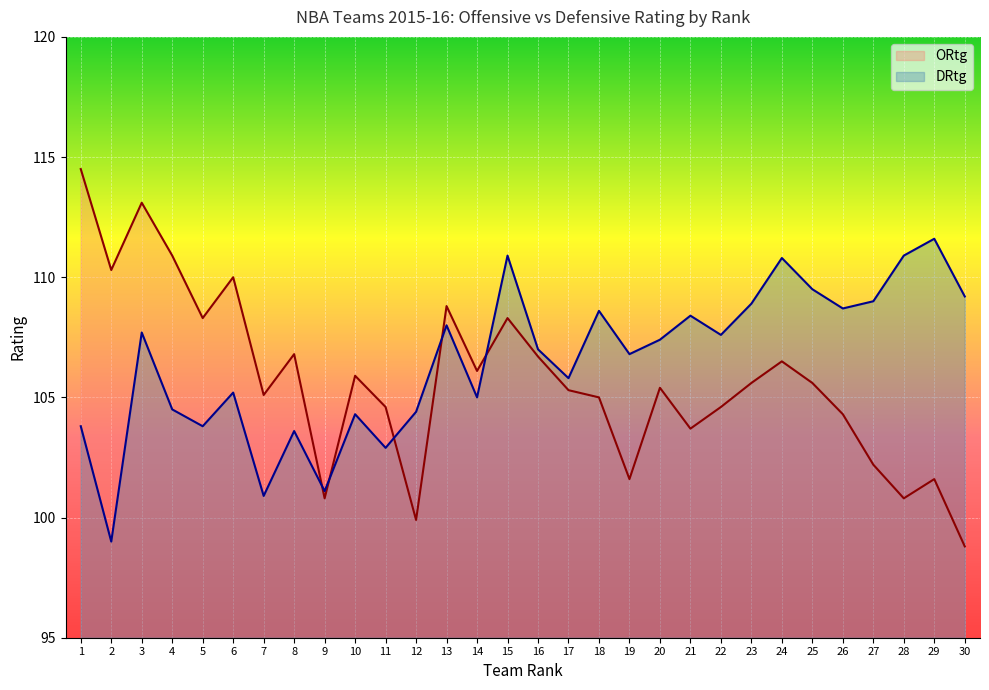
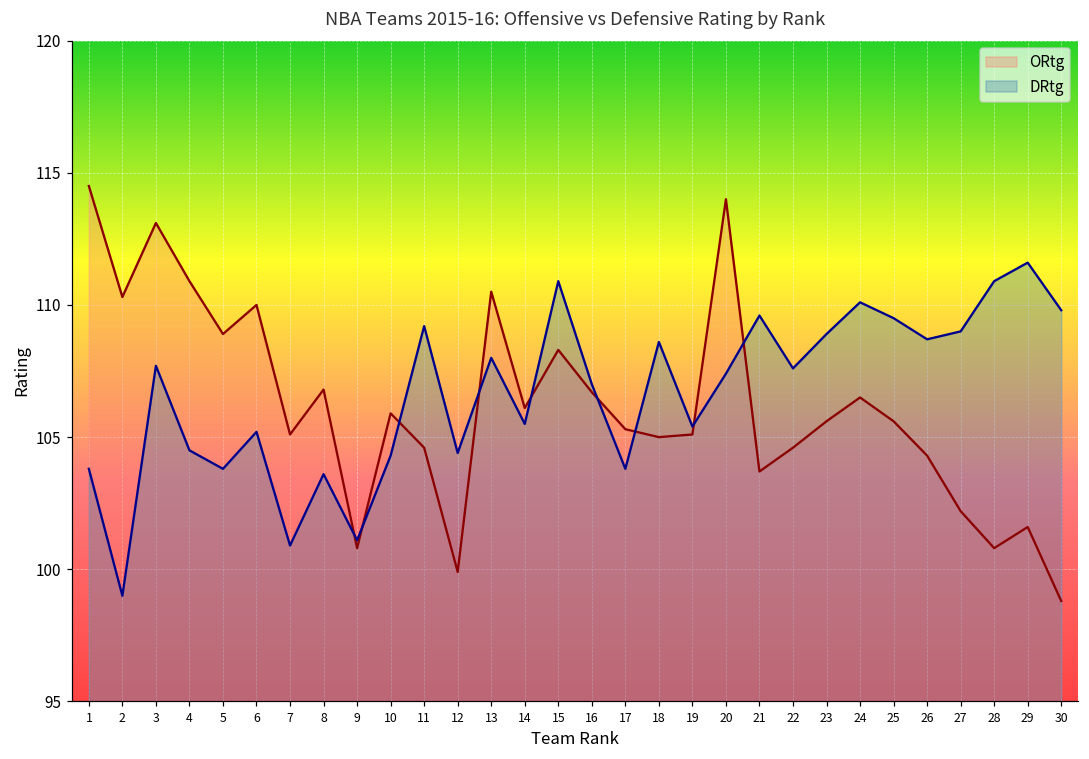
ORtg, 5: 108.3 -> 108.9
DRtg, 11: 102.9 -> 109.2
ORtg, 13: 108.8 -> 110.5
DRtg, 14: 105.0 -> 105.5
DRtg, 17: 105.8 -> 103.8
ORtg, 19: 101.6 -> 105.1
DRtg, 19: 106.8 -> 105.4
ORtg, 20: 105.4 -> 114.0
DRtg, 21: 108.4 -> 109.6
DRtg, 24: 110.8 -> 110.1
DRtg, 30: 109.2 -> 109.8
